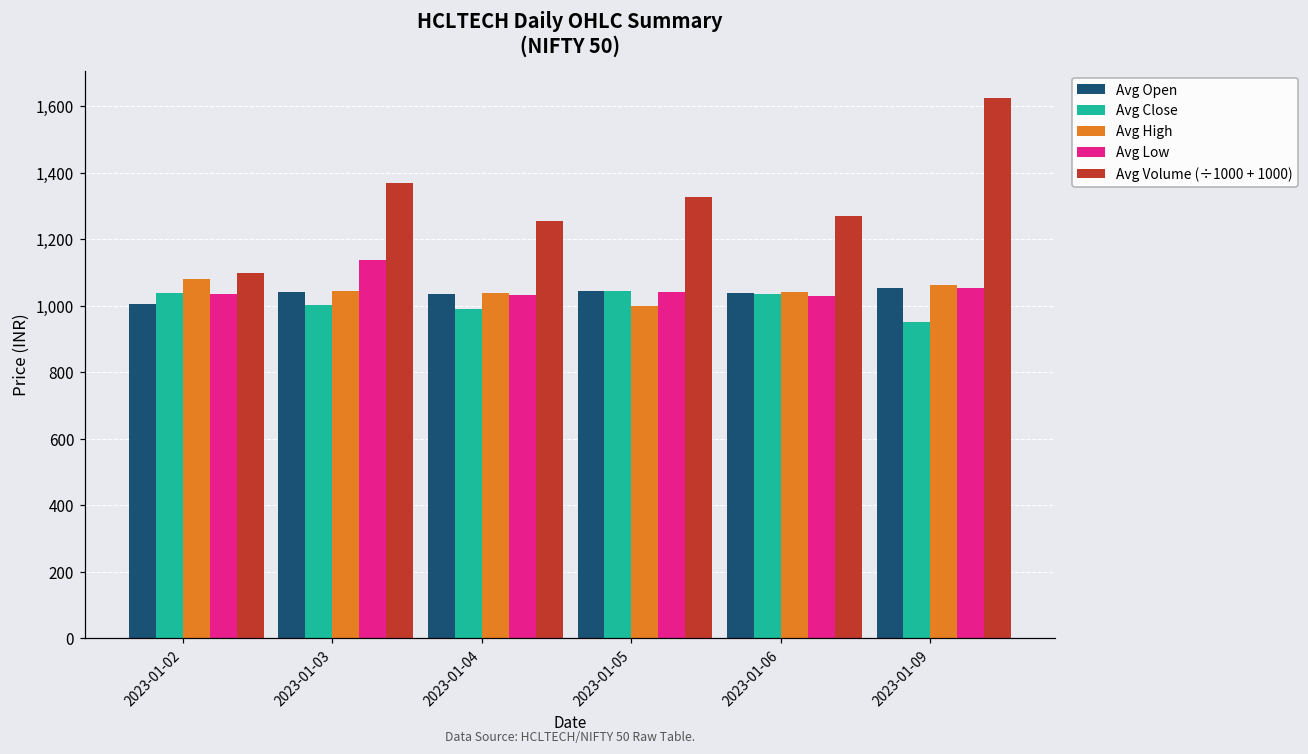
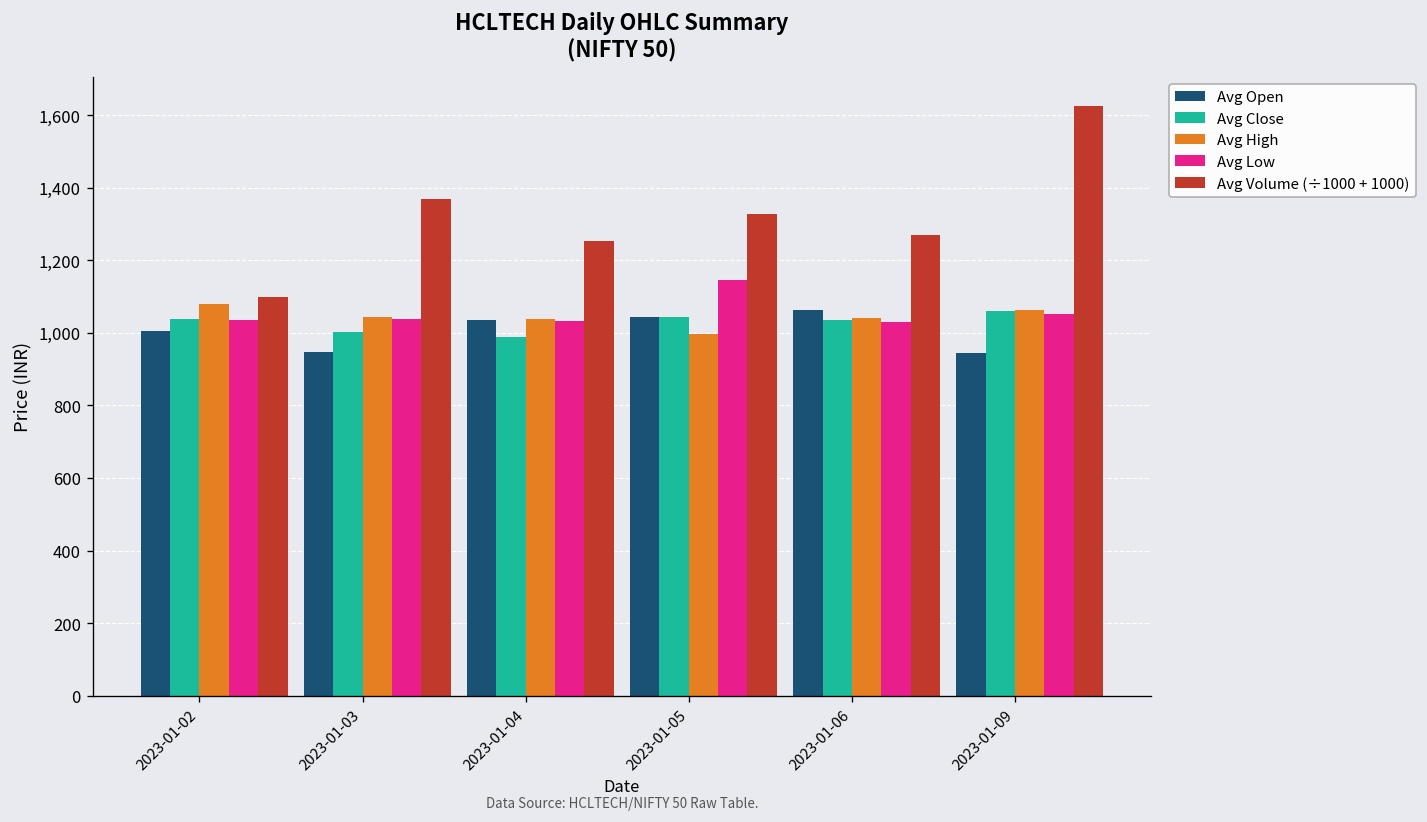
Avg Open, 2023-01-03: 1,040 -> 950
Avg Low, 2023-01-03: 1,140 -> 1,040
Avg Low, 2023-01-05: 1,040 -> 1,150
Avg Open, 2023-01-06: 1,040 -> 1,060
Avg Open, 2023-01-09: 1,050 -> 950
Avg Close, 2023-01-09: 950 -> 1,060
